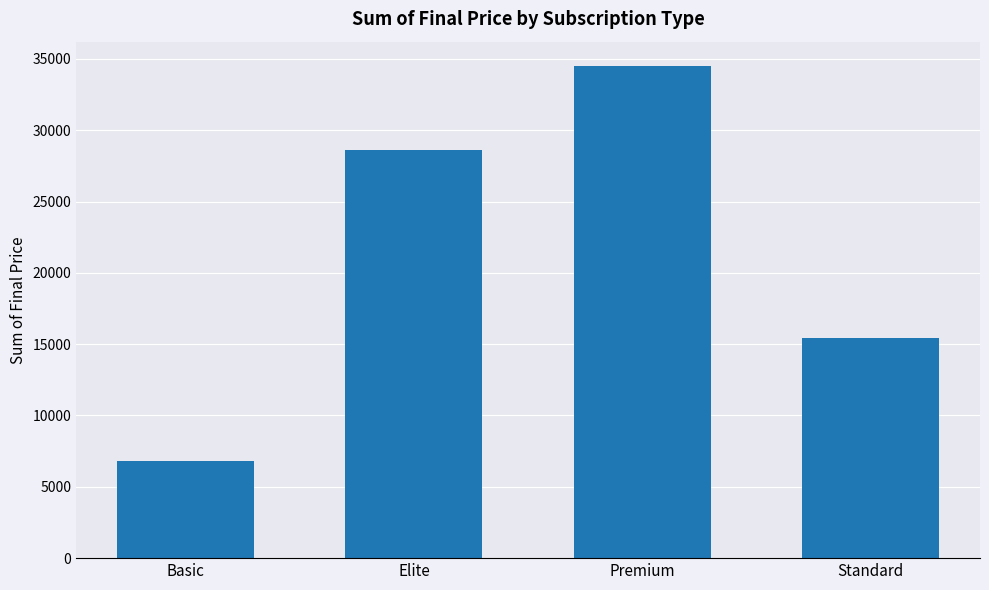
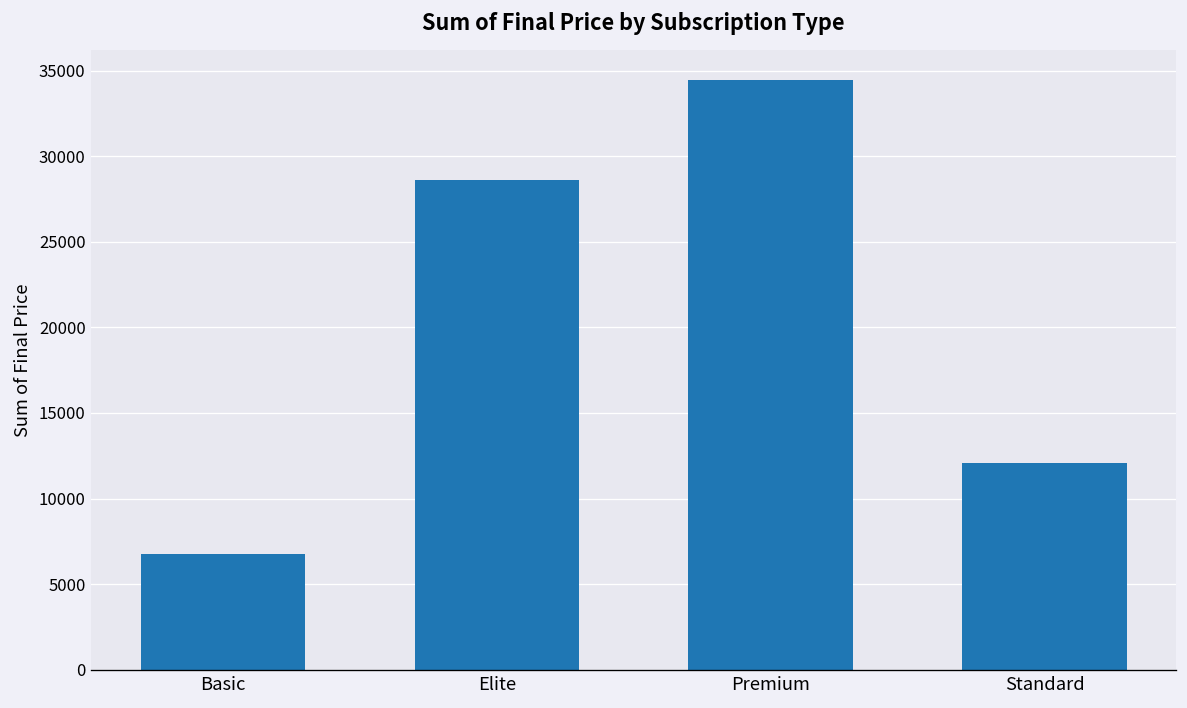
Standard: 15400 -> 12100
